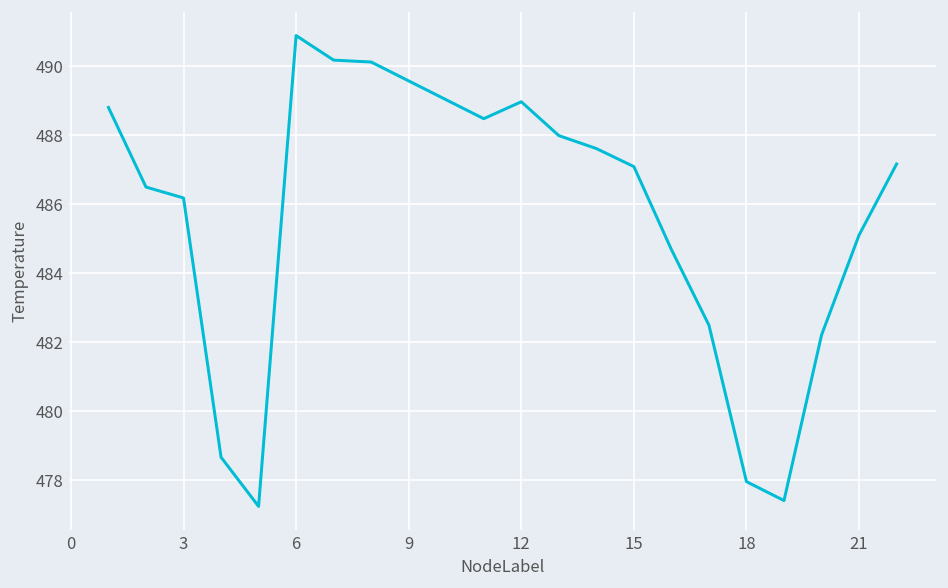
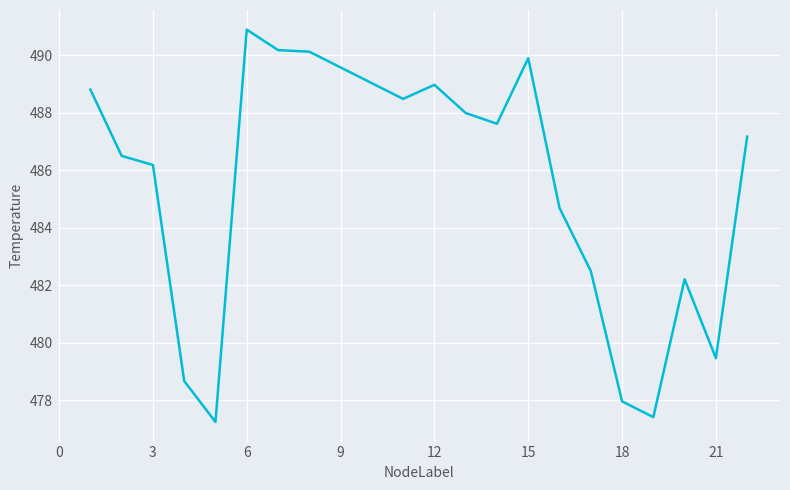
15: 487.1 -> 489.9
21: 485.1 -> 479.5
